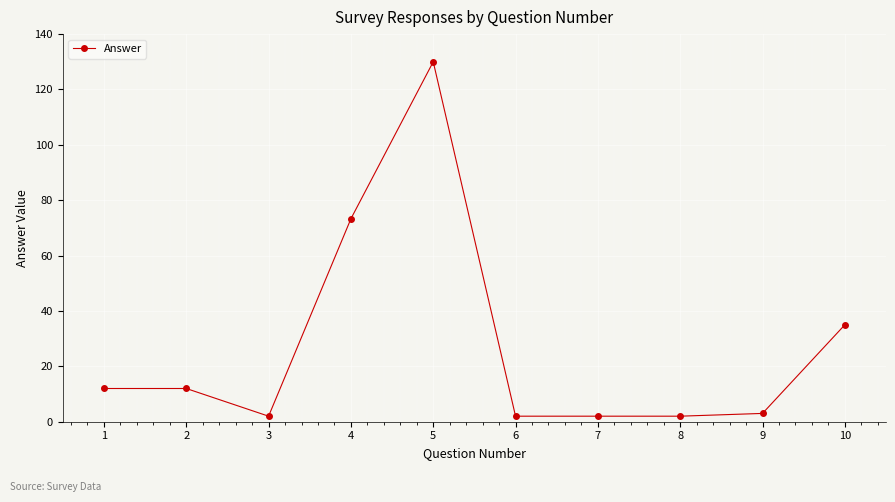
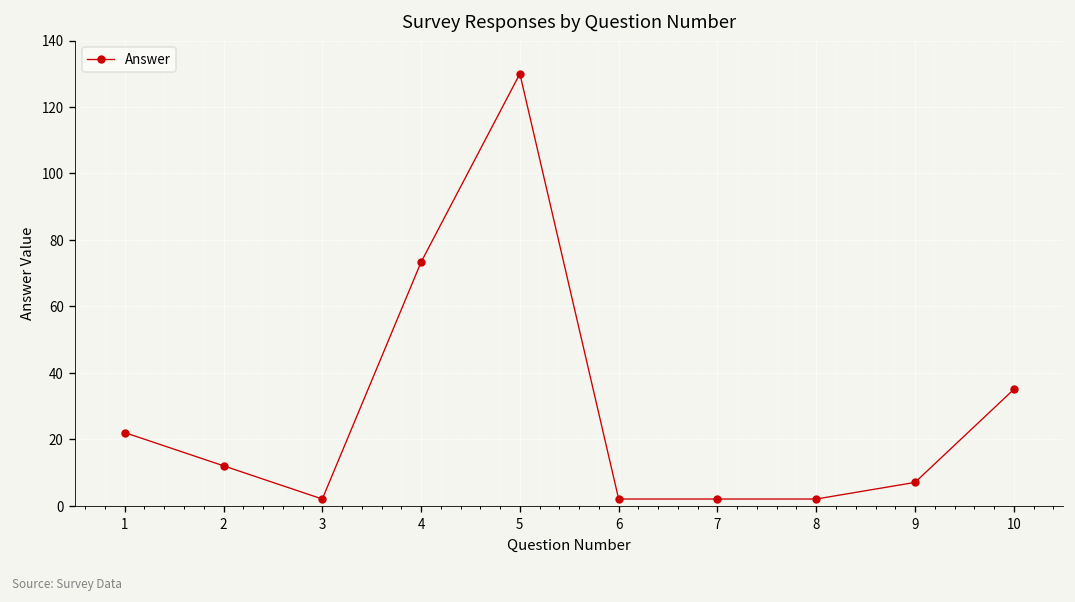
1: 12 -> 22
9: 3 -> 7
